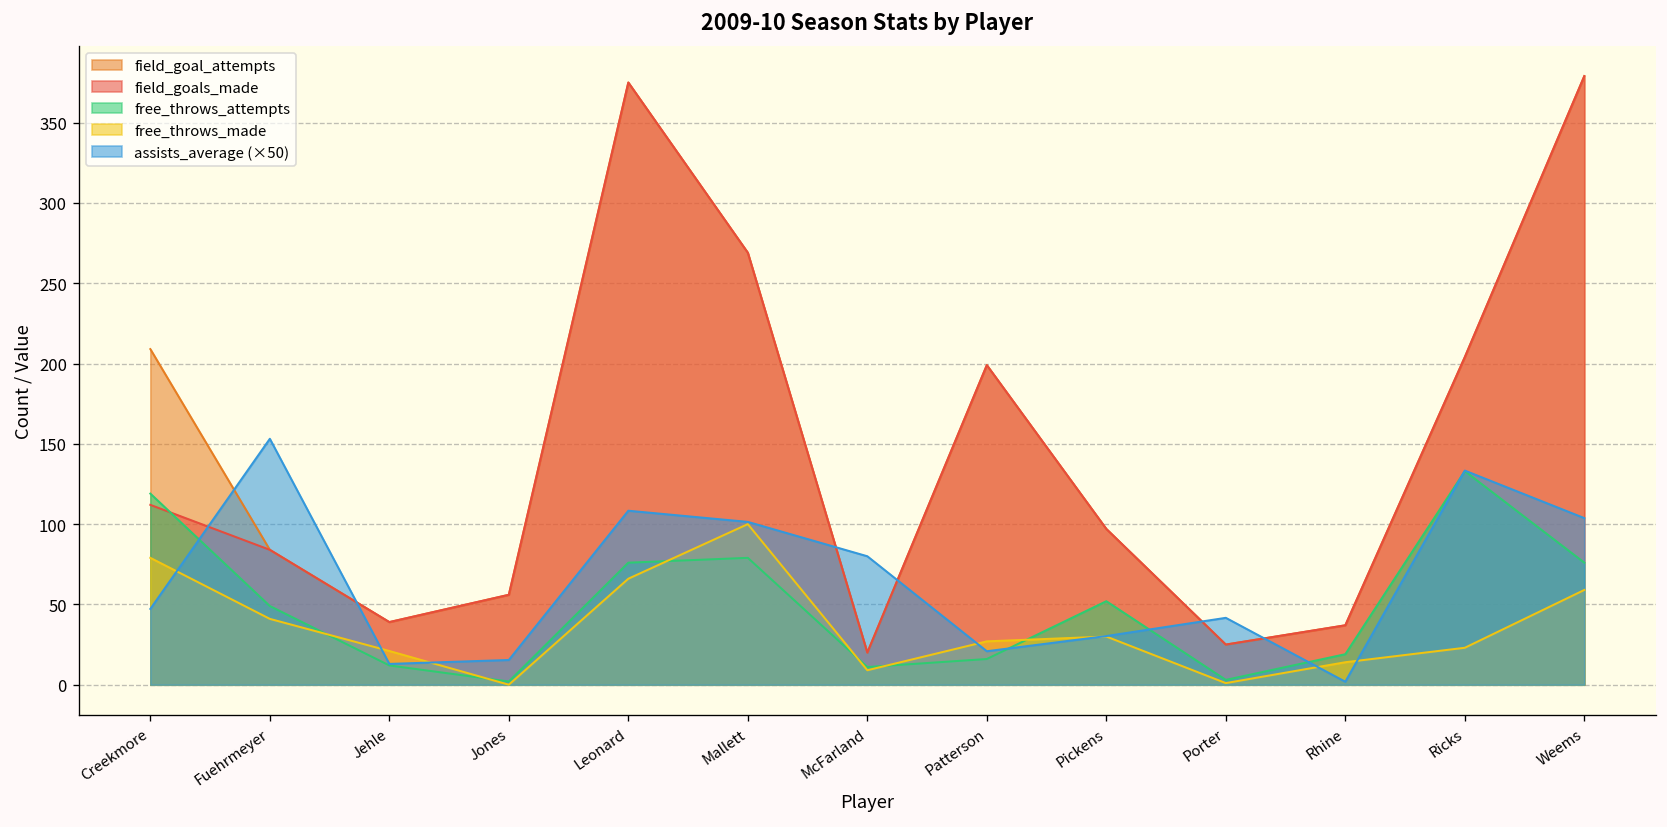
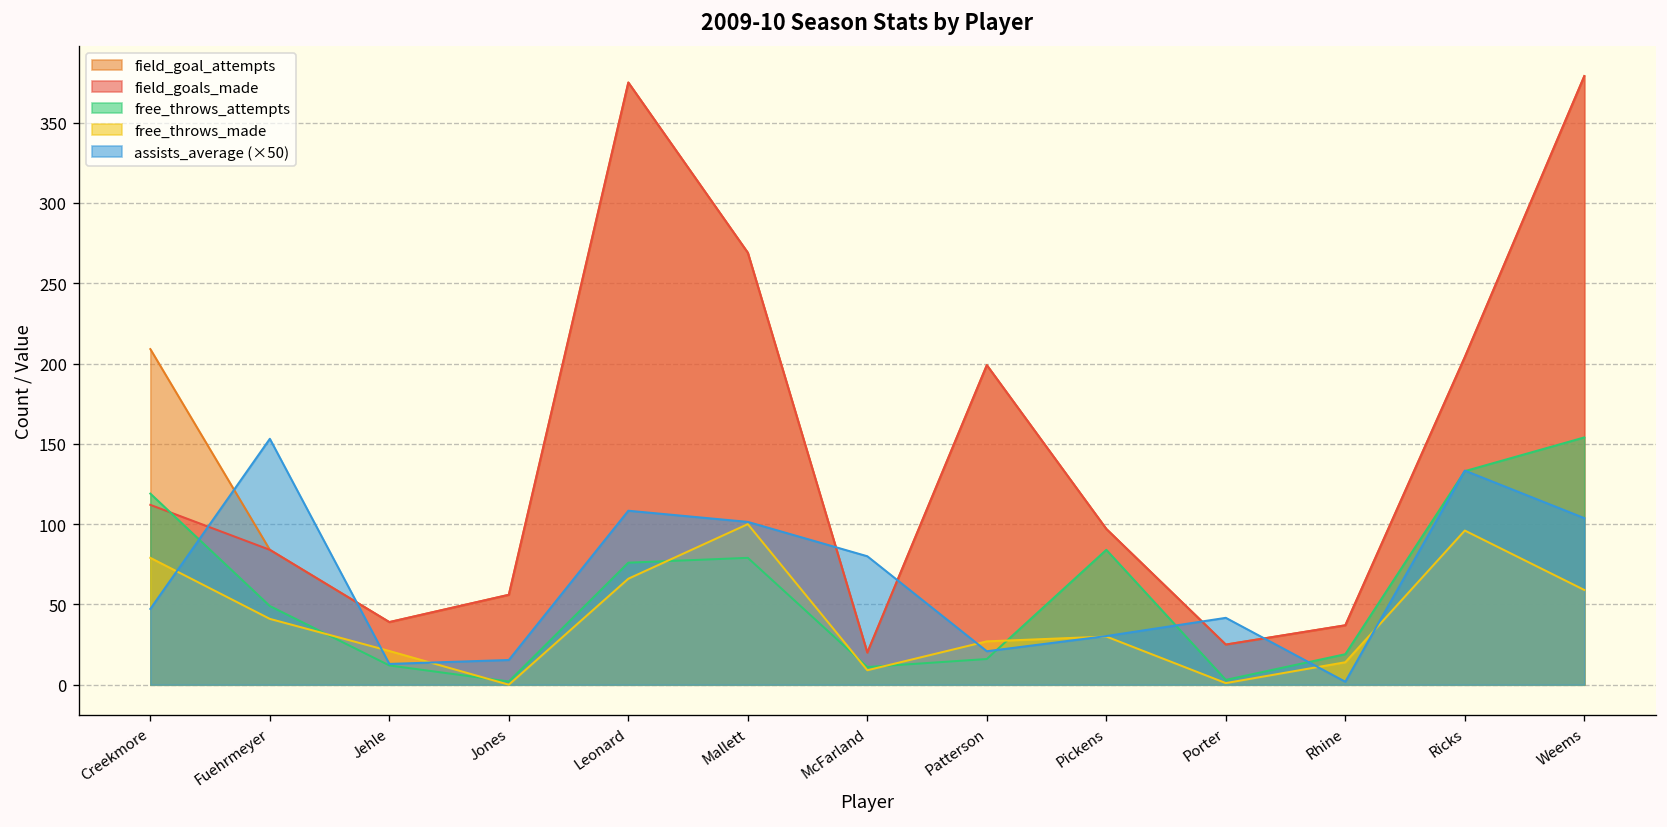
free_throws_attempts, Pickens: 52 -> 84
free_throws_made, Ricks: 23 -> 96
free_throws_attempts, Weems: 76 -> 154
